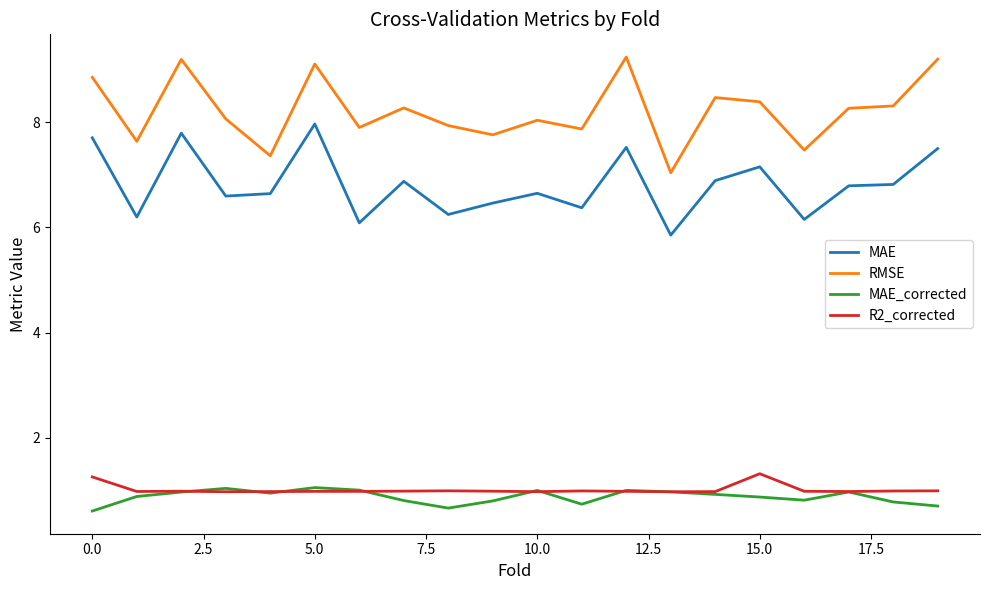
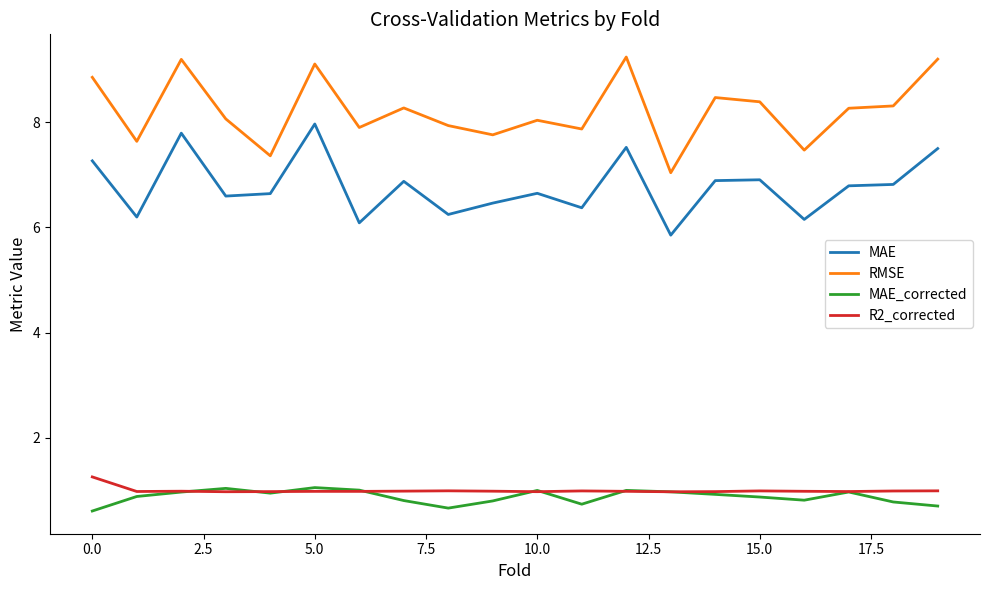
MAE, 0.0: 7.7 -> 7.3
MAE, 15.0: 7.2 -> 6.9
R2_corrected, 15.0: 1.3 -> 1.0
